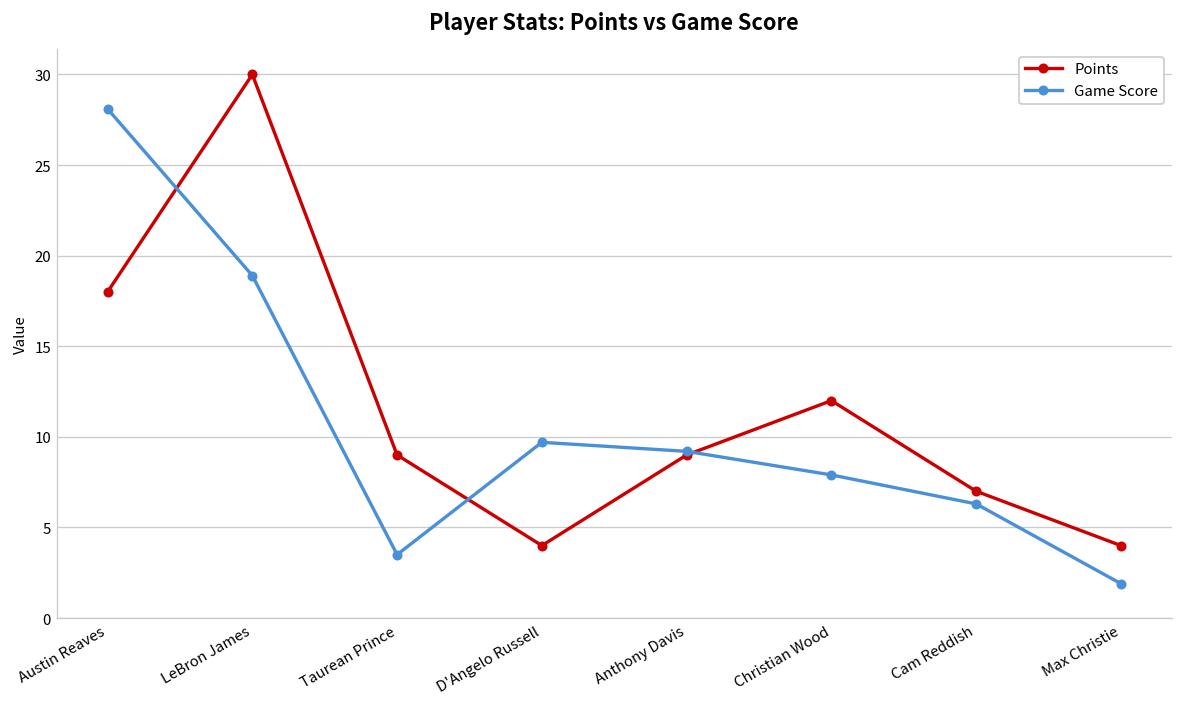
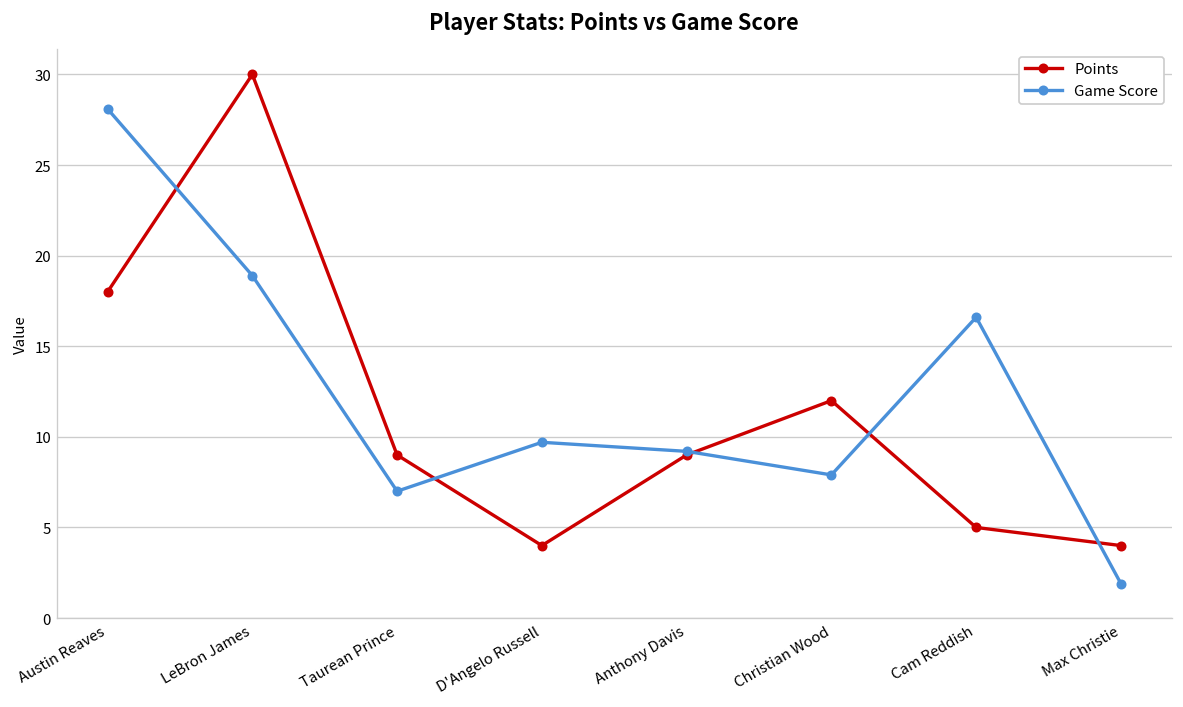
Game Score, Taurean Prince: 3.5 -> 7.0
Points, Cam Reddish: 7 -> 5
Game Score, Cam Reddish: 6.3 -> 16.6
